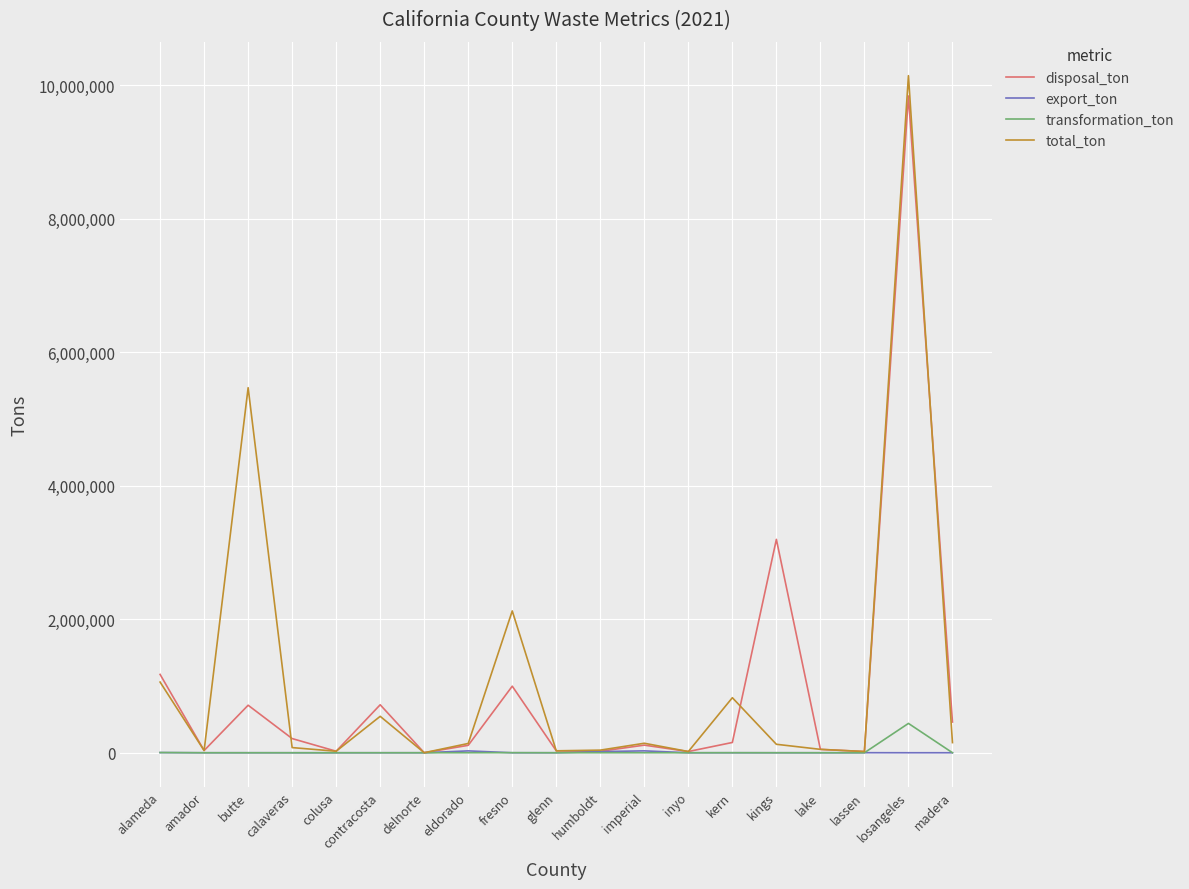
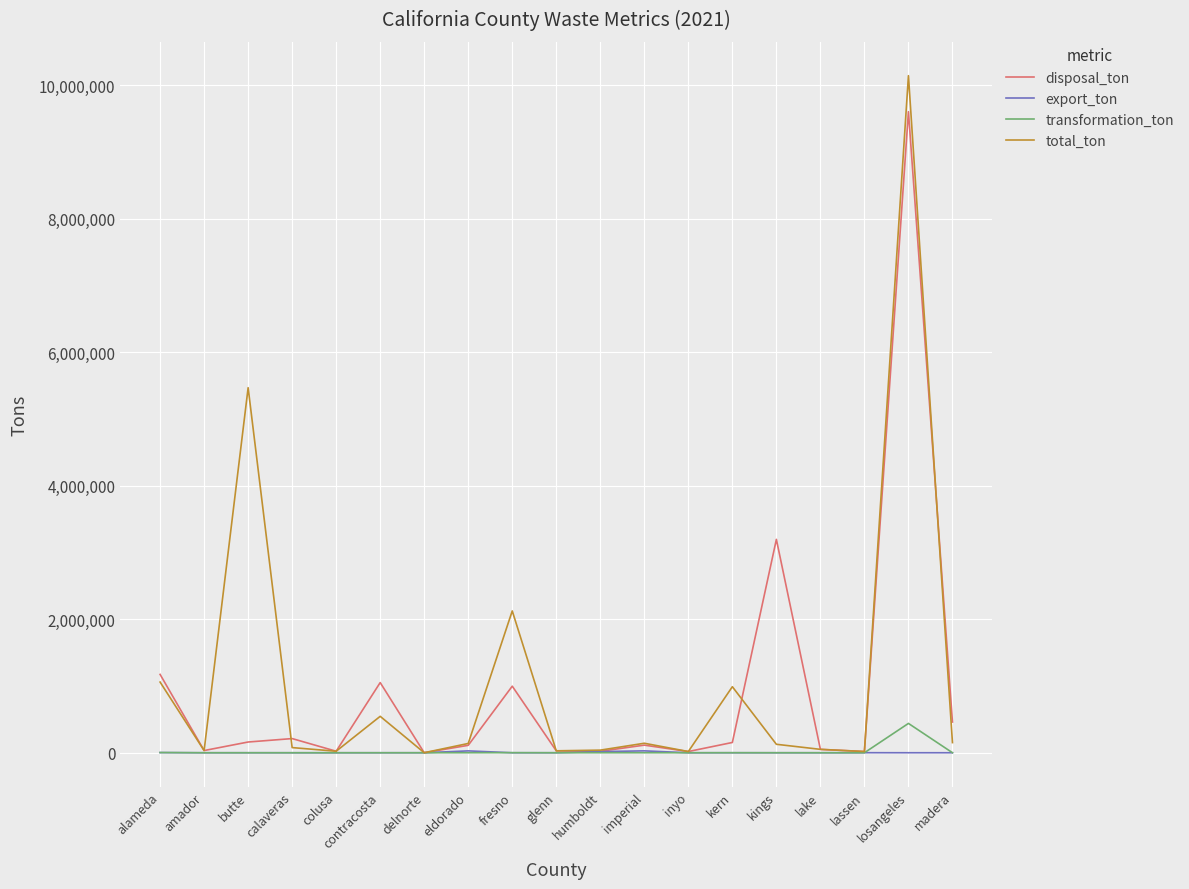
disposal_ton, butte: 700,000 -> 200,000
disposal_ton, contracosta: 700,000 -> 1,100,000
total_ton, kern: 800,000 -> 1,000,000
disposal_ton, losangeles: 9,800,000 -> 9,600,000
